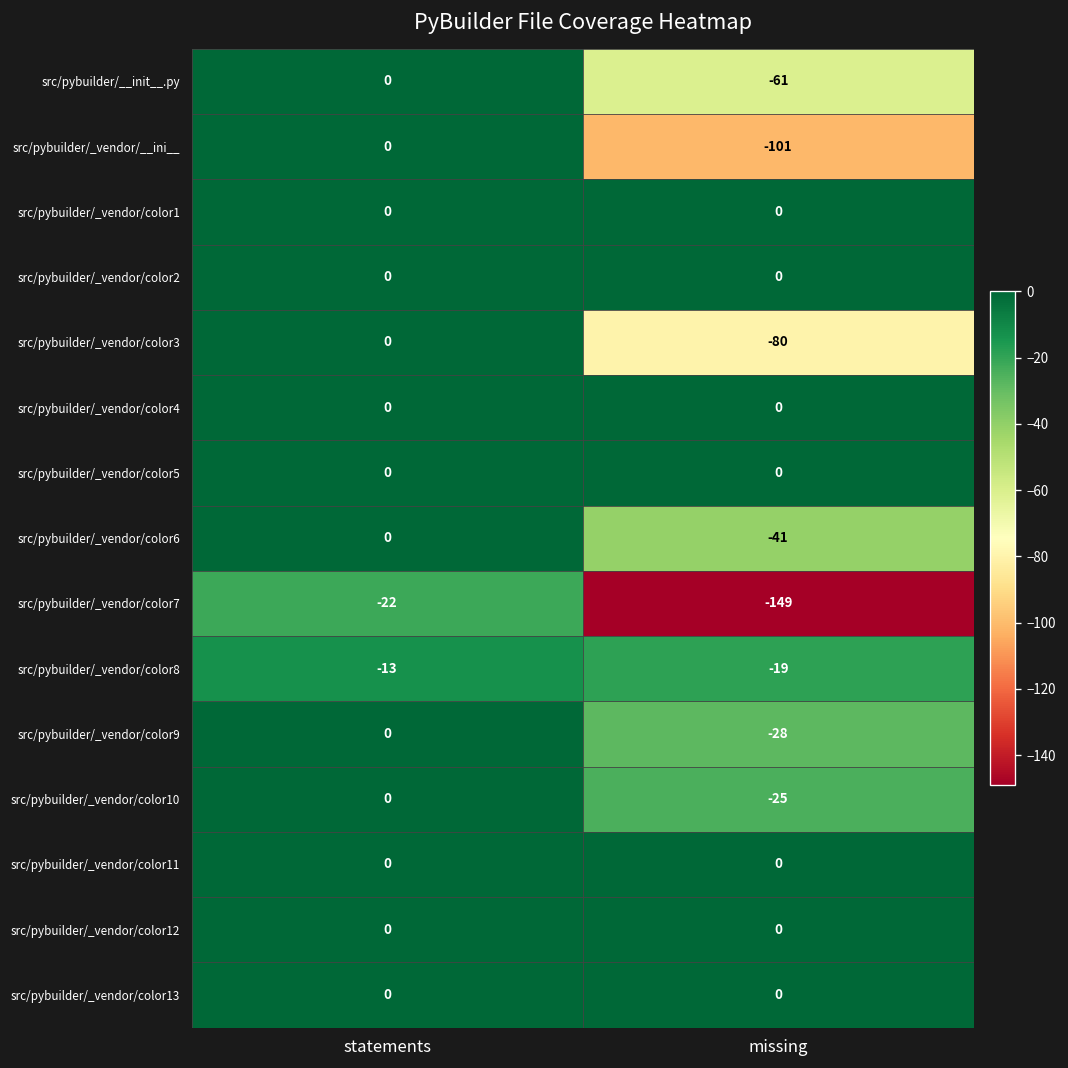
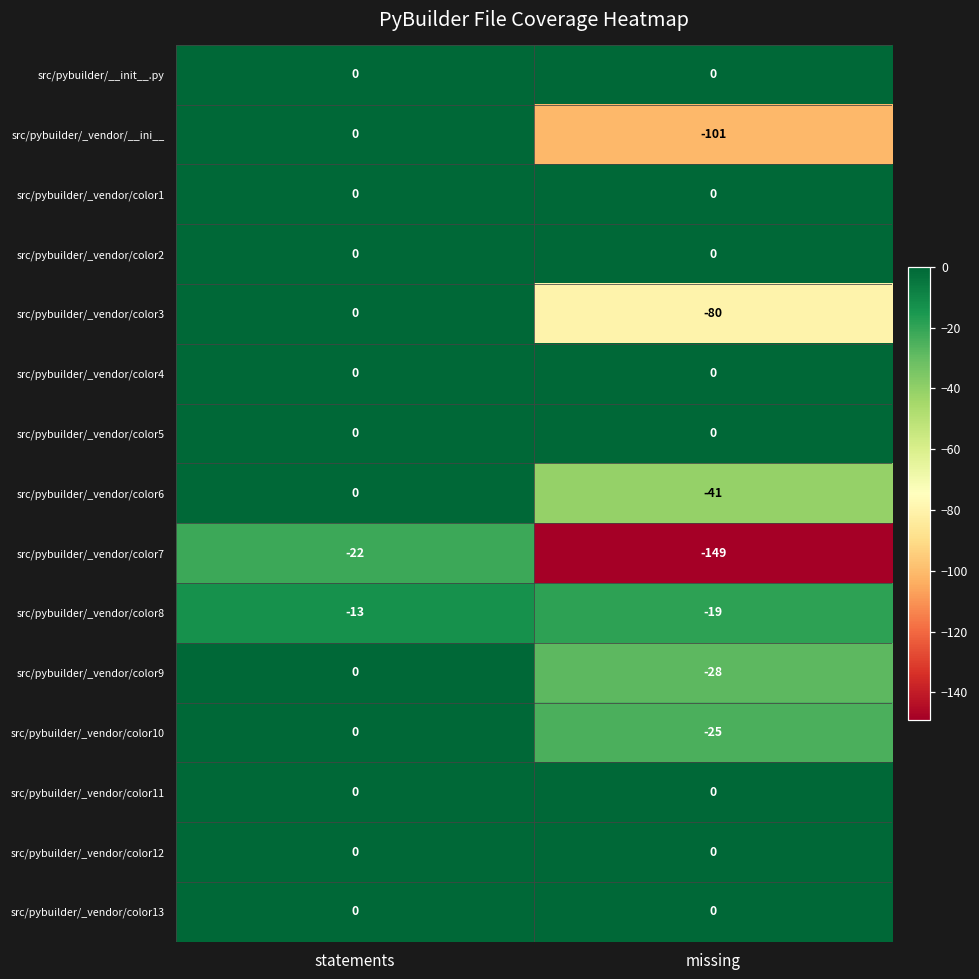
src/pybuilder/__init__.py, missing: -61 -> 0
